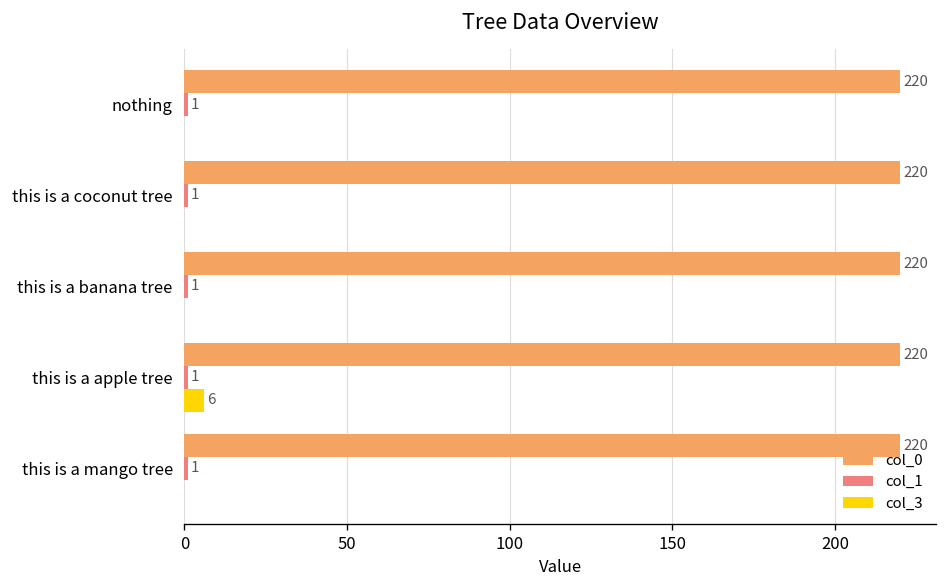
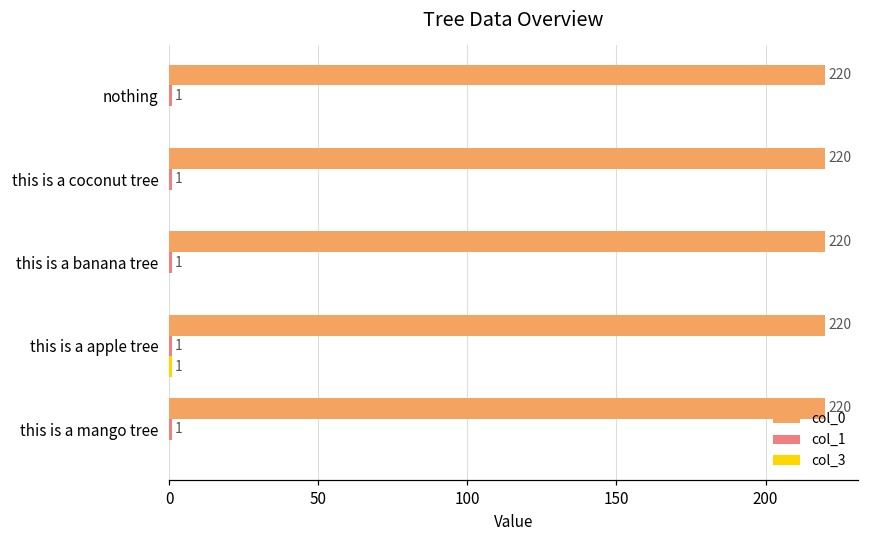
col_3, this is a apple tree: 6 -> 1
